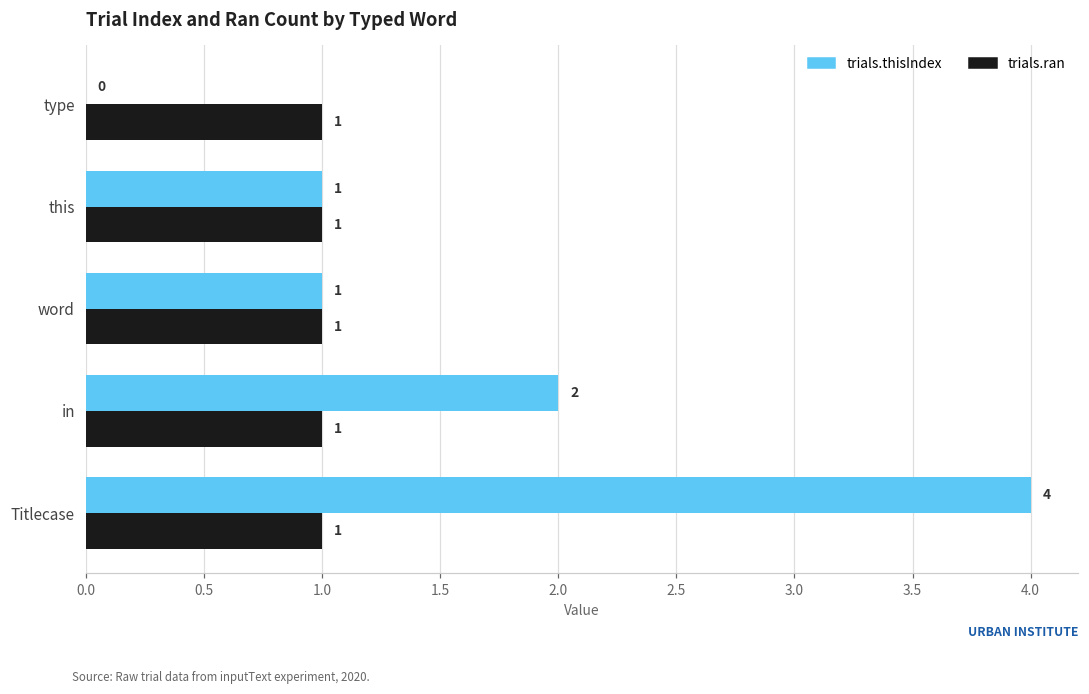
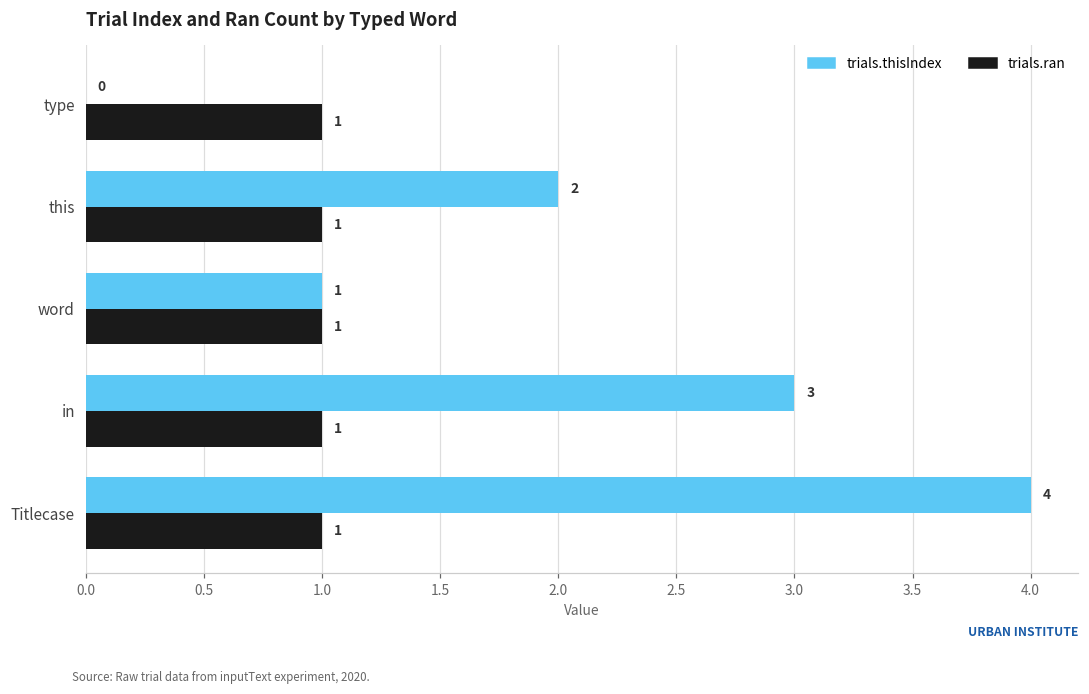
trials.thisIndex, this: 1 -> 2
trials.thisIndex, in: 2 -> 3
